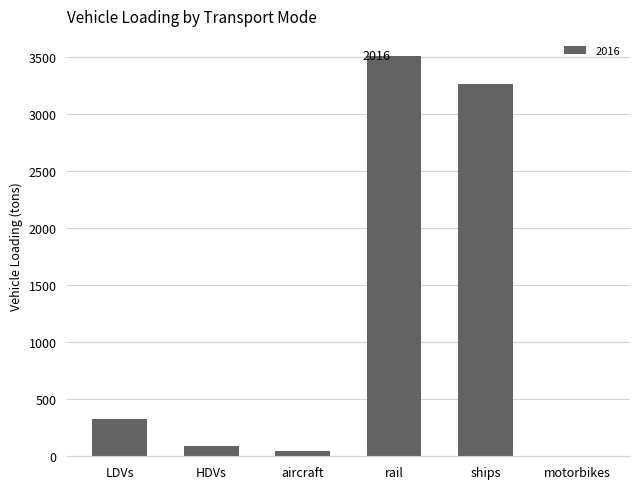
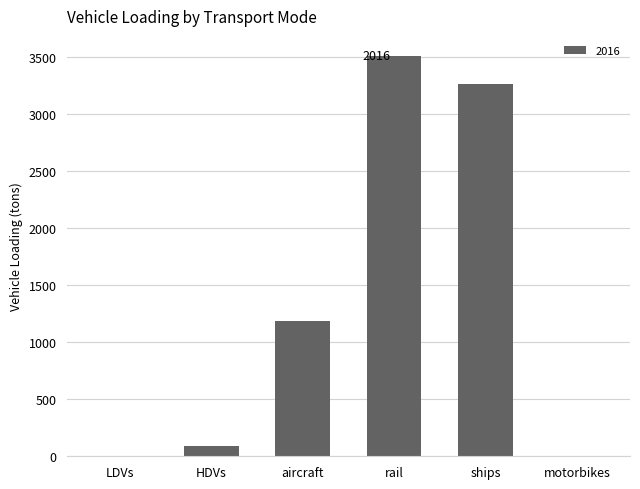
LDVs: 320 -> 0
aircraft: 40 -> 1190
